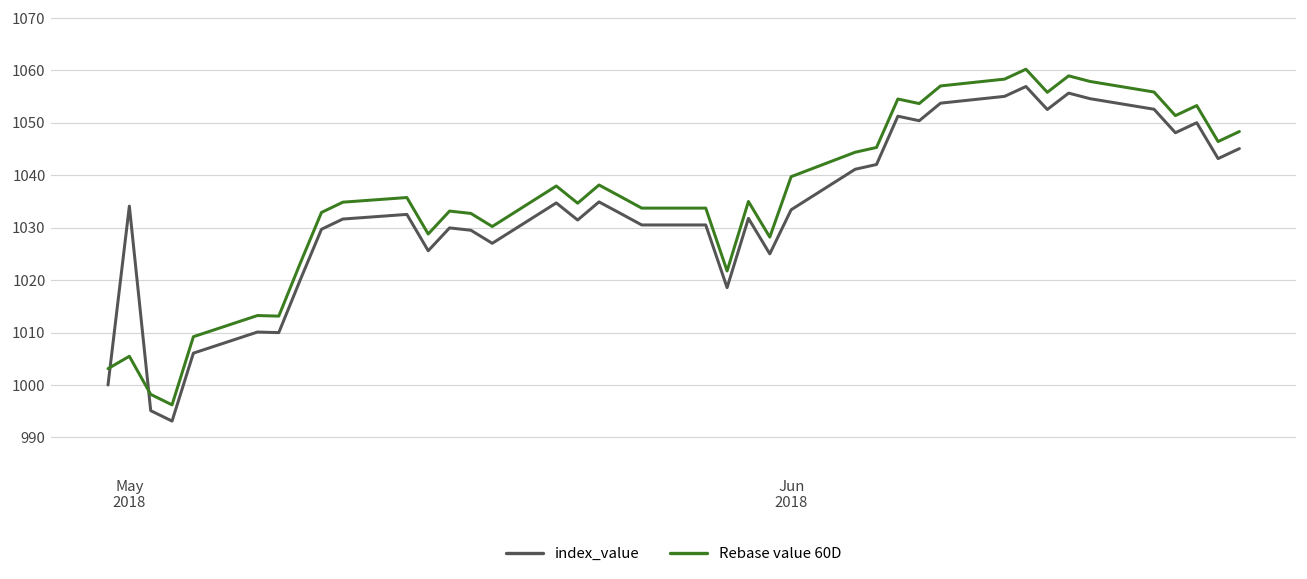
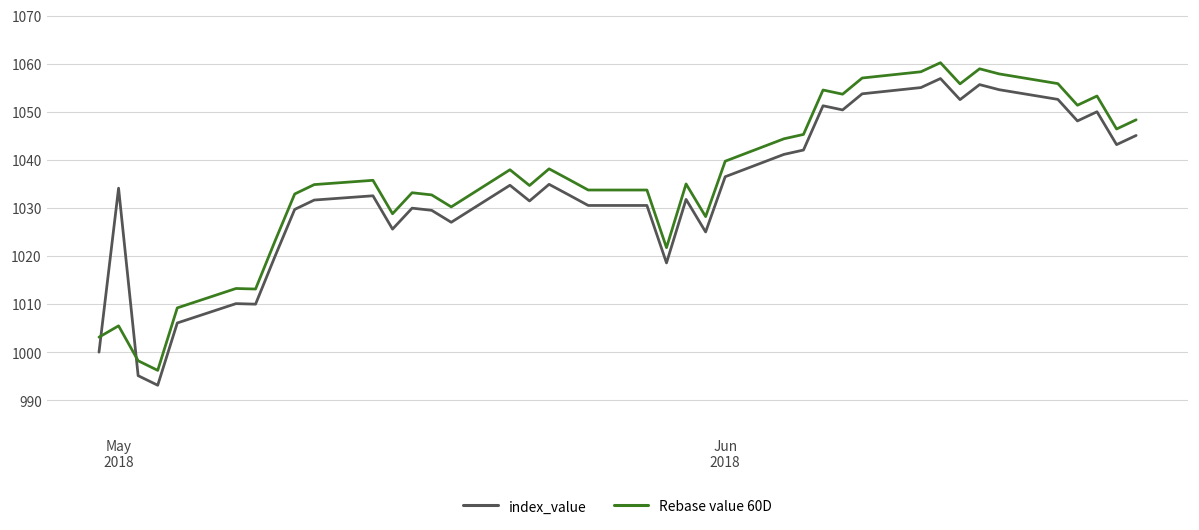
index_value, Jun 2018: 1033 -> 1036
